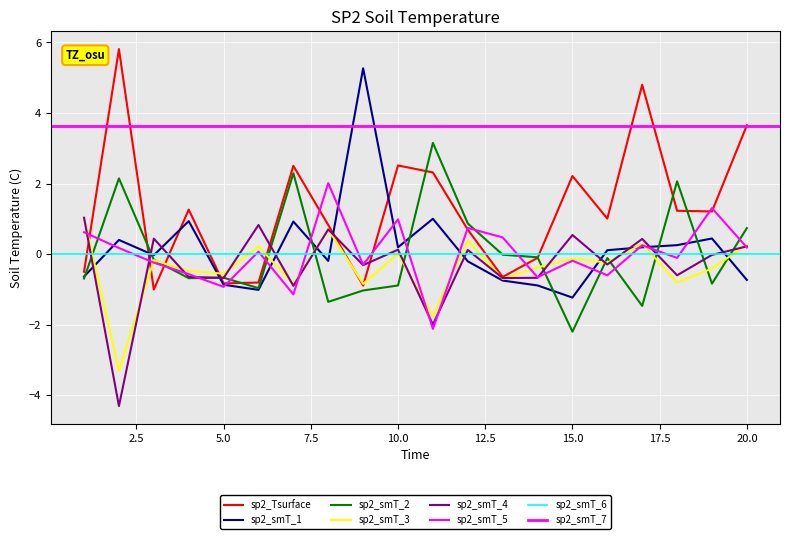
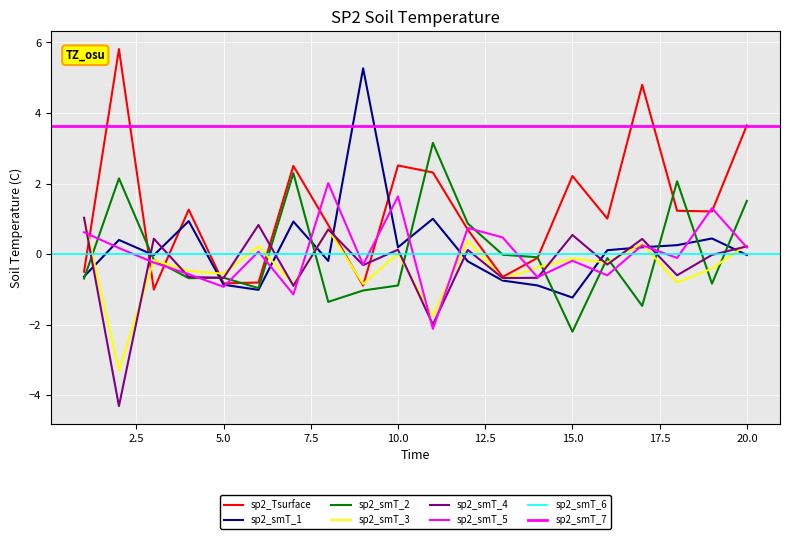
sp2_smT_5, 10.0: 1.0 -> 1.6
sp2_smT_1, 20.0: -0.7 -> 0.0
sp2_smT_2, 20.0: 0.7 -> 1.5
